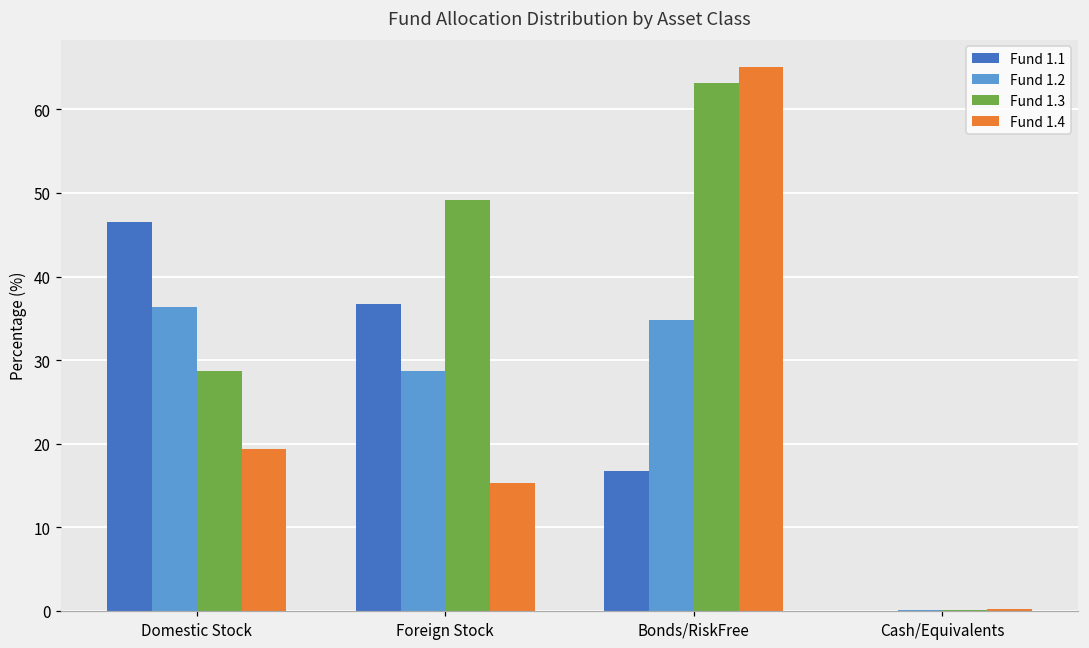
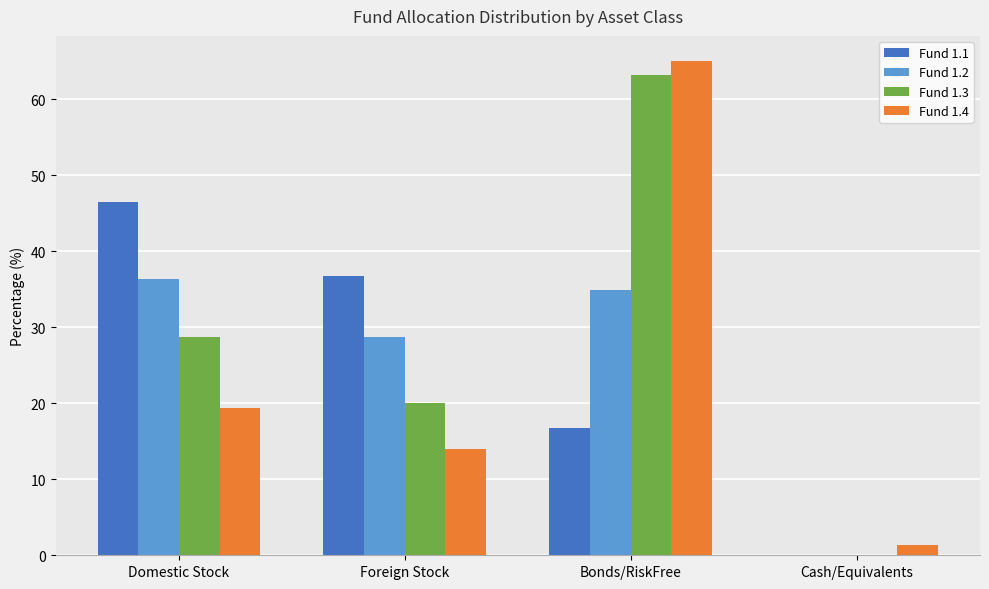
Fund 1.3, Foreign Stock: 49 -> 20
Fund 1.4, Foreign Stock: 15 -> 14
Fund 1.4, Cash/Equivalents: 0 -> 1
